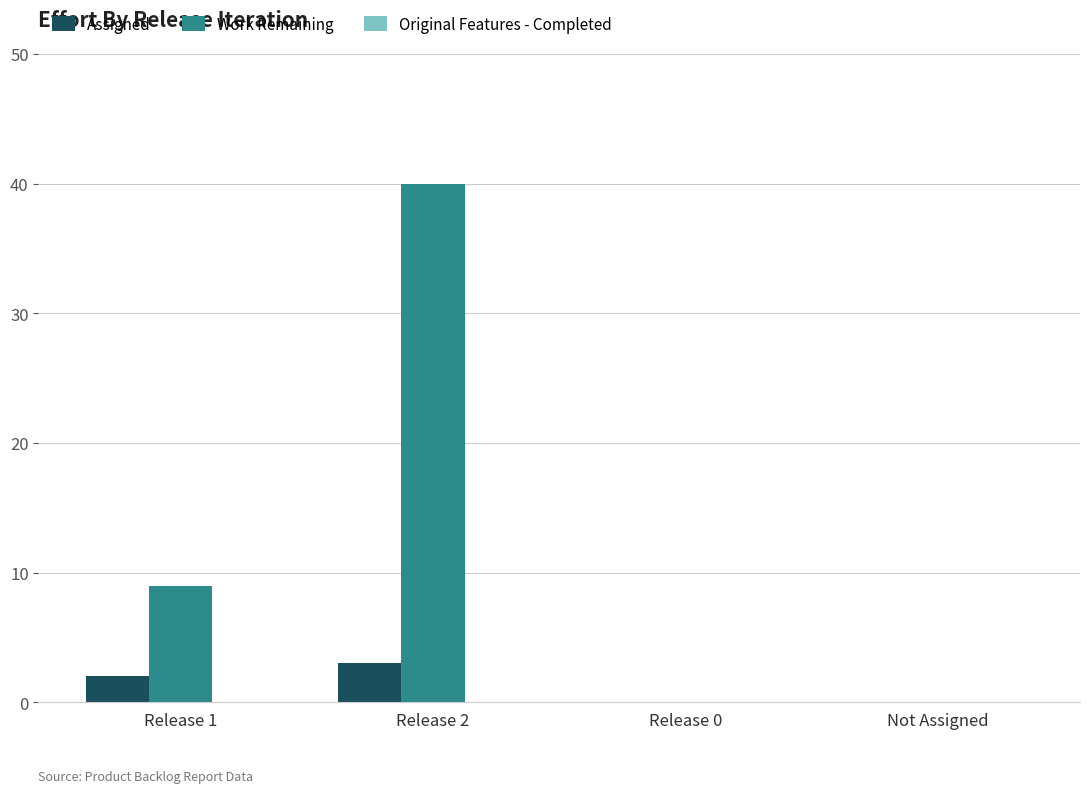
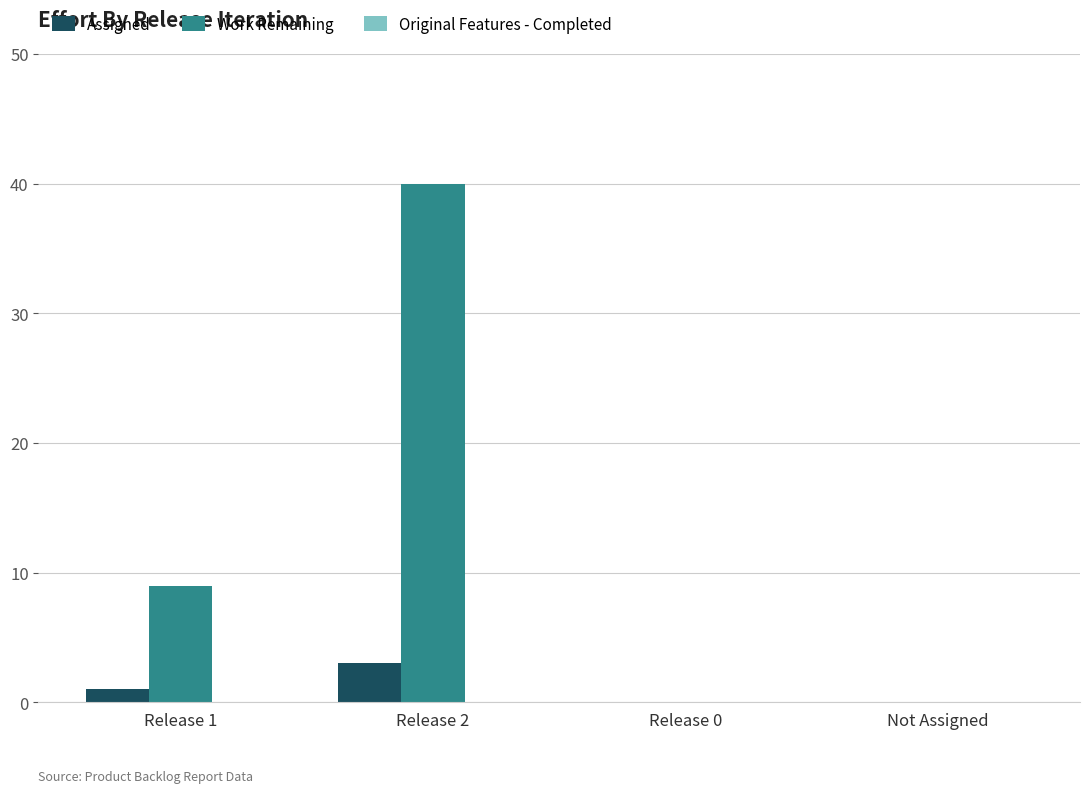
Assigned, Release 1: 2 -> 1
